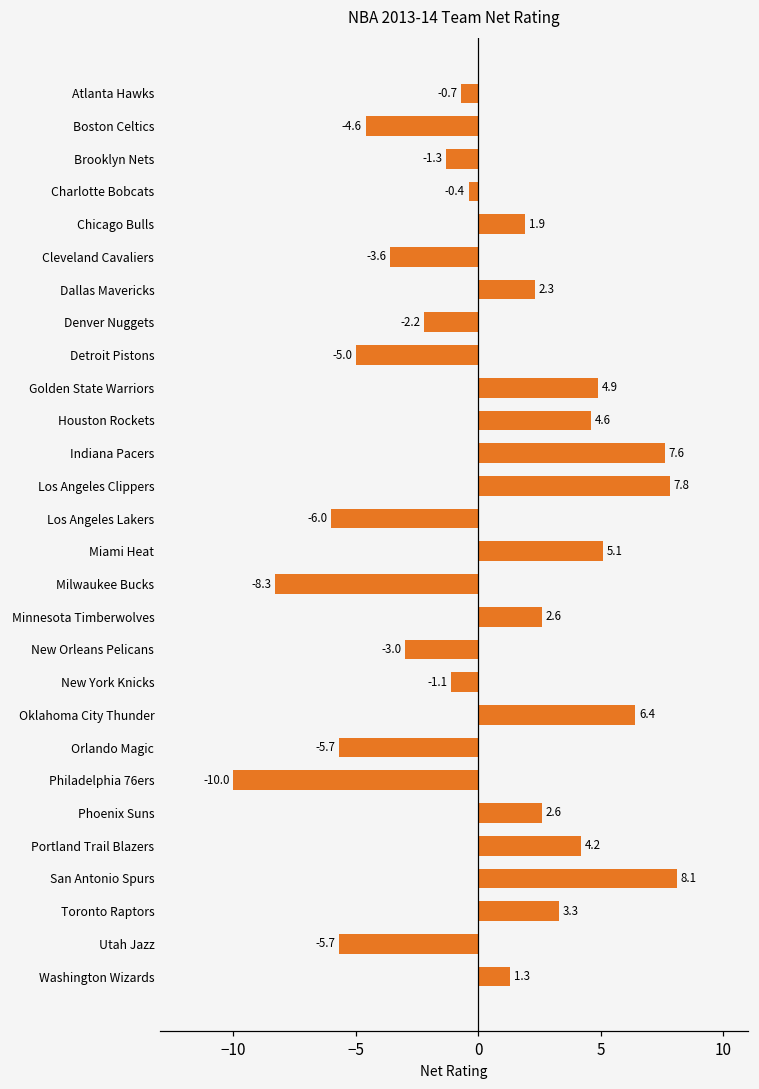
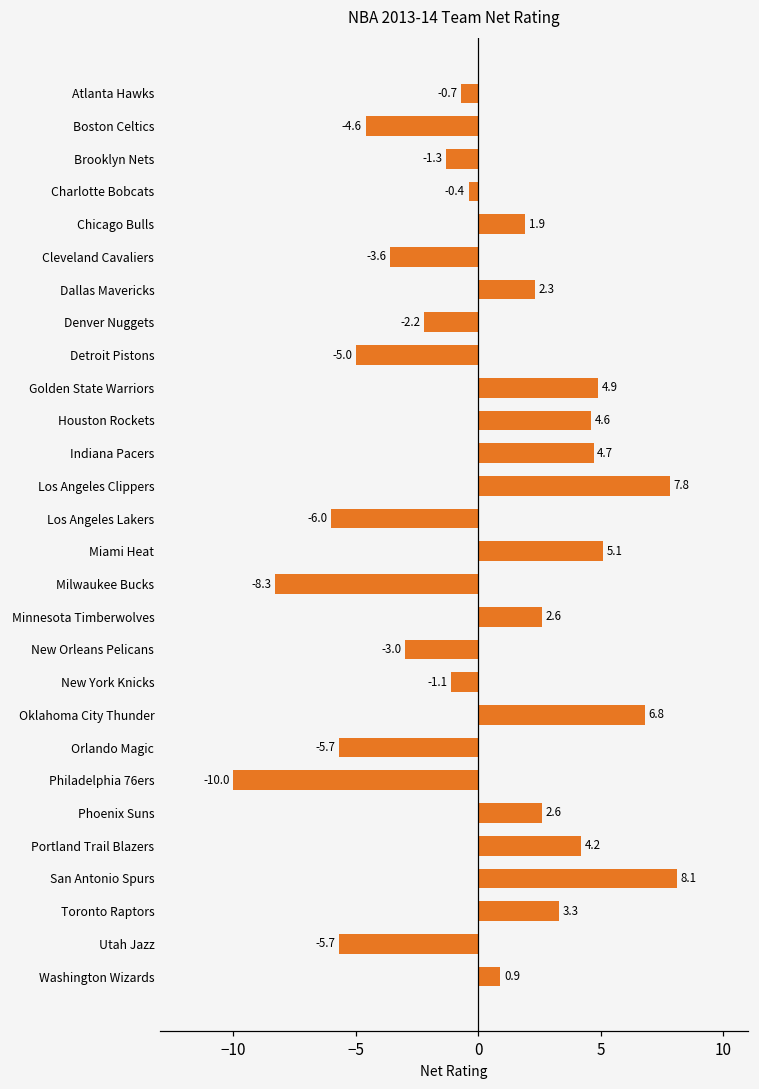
Indiana Pacers: 7.6 -> 4.7
Oklahoma City Thunder: 6.4 -> 6.8
Washington Wizards: 1.3 -> 0.9
